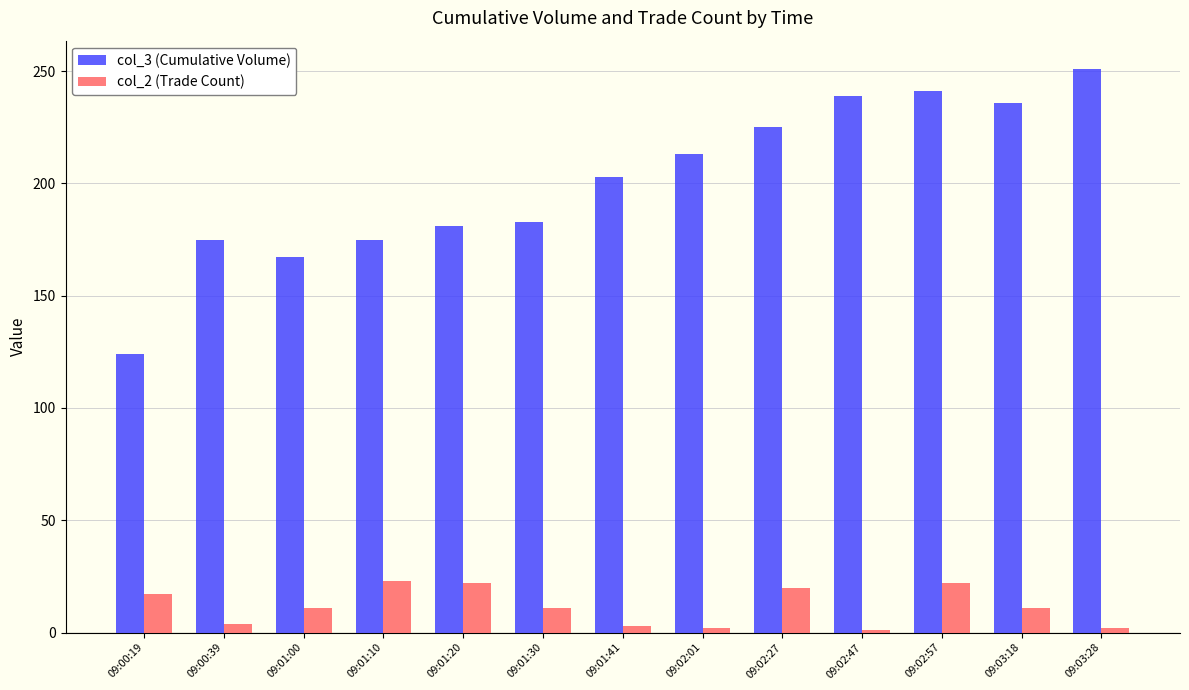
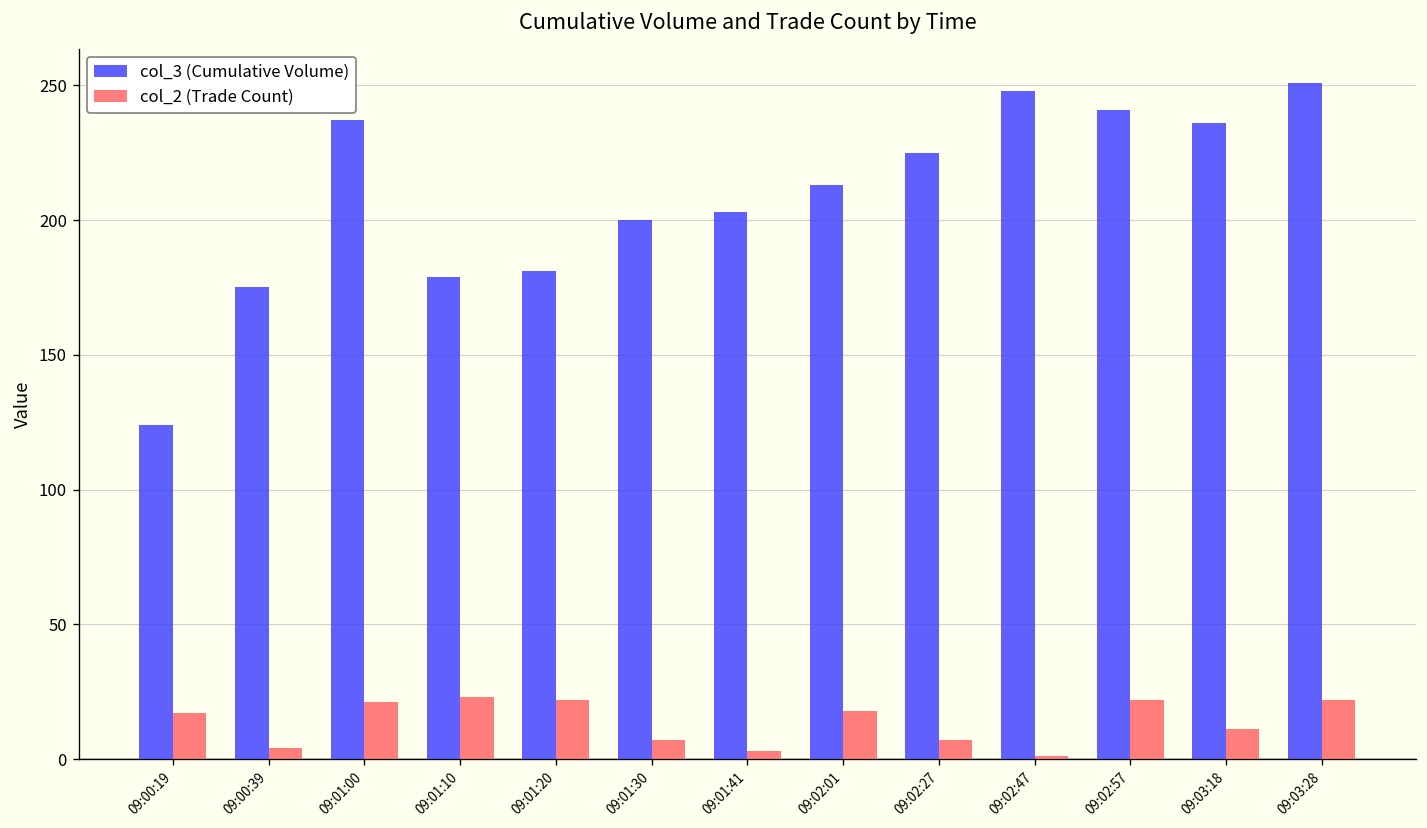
col_3 (Cumulative Volume), 09:01:00: 167 -> 237
col_2 (Trade Count), 09:01:00: 11 -> 21
col_3 (Cumulative Volume), 09:01:10: 175 -> 179
col_3 (Cumulative Volume), 09:01:30: 183 -> 200
col_2 (Trade Count), 09:01:30: 11 -> 7
col_2 (Trade Count), 09:02:01: 2 -> 18
col_2 (Trade Count), 09:02:27: 20 -> 7
col_3 (Cumulative Volume), 09:02:47: 239 -> 248
col_2 (Trade Count), 09:03:28: 2 -> 22
